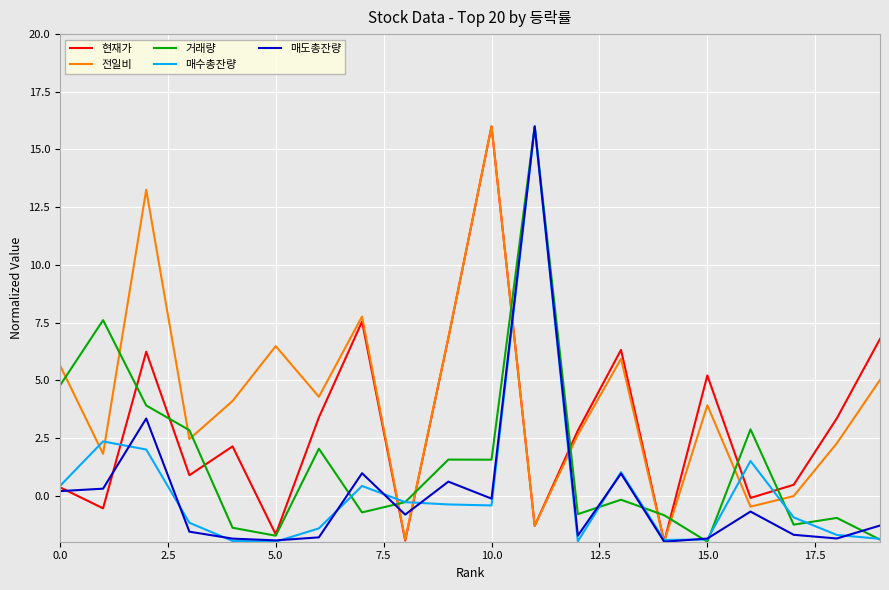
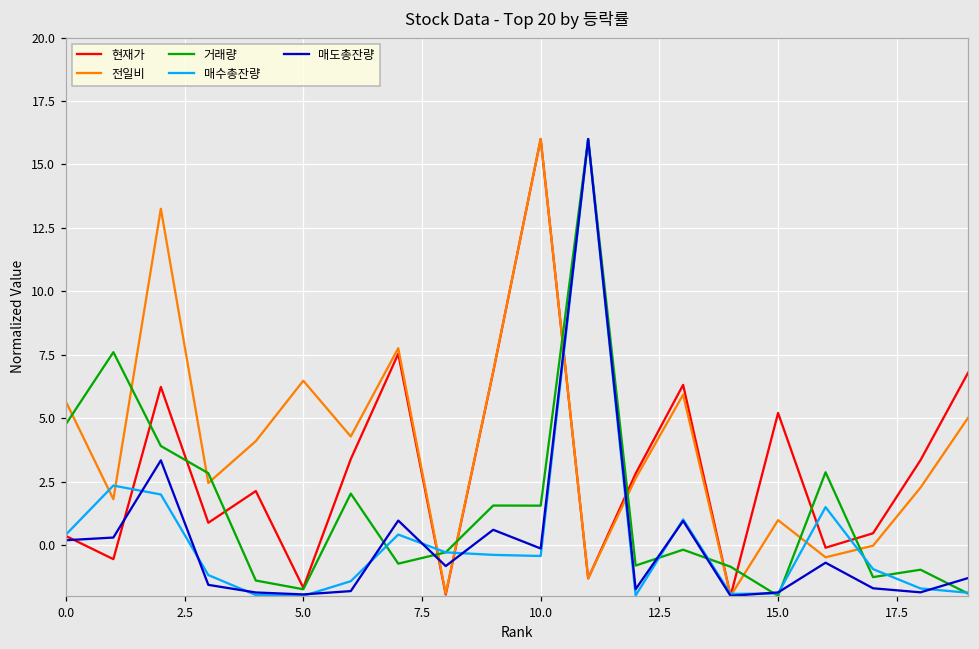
전일비, 15.0: 3.9 -> 1.0
